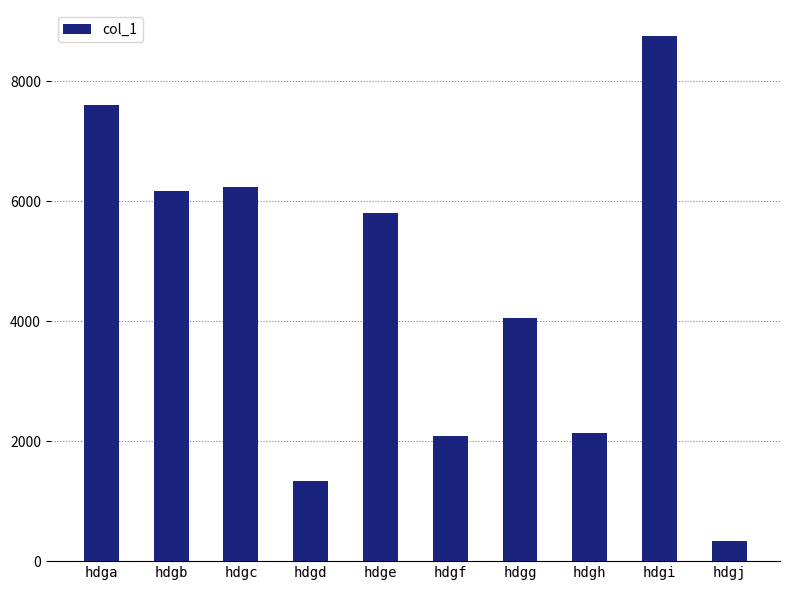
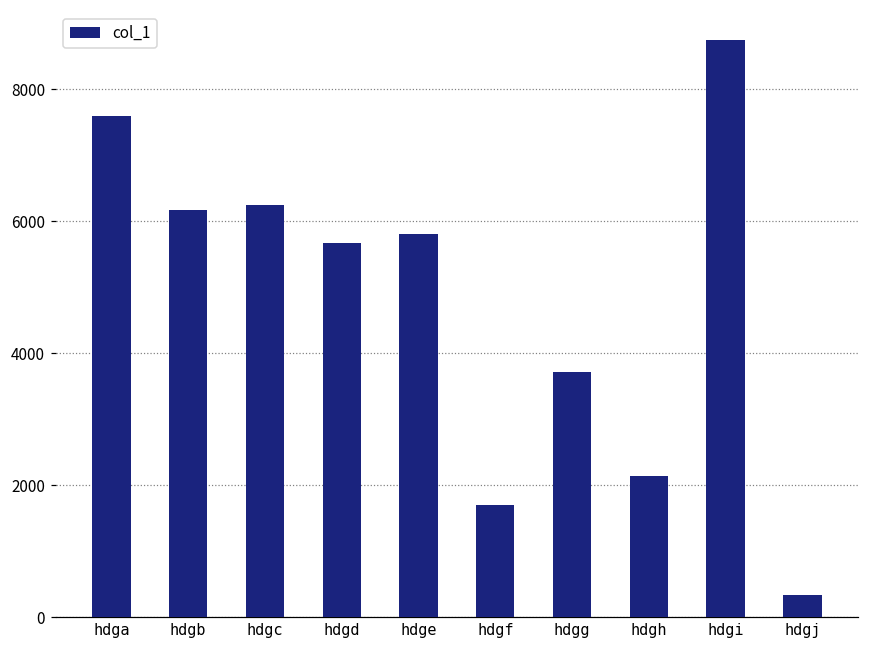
hdgd: 1300 -> 5700
hdgf: 2100 -> 1700
hdgg: 4100 -> 3700
